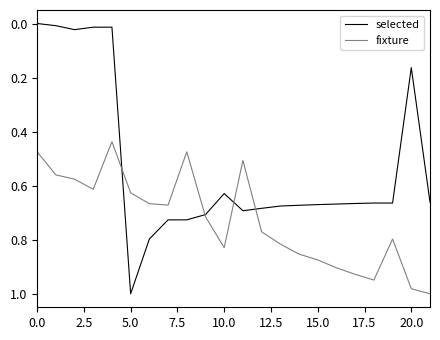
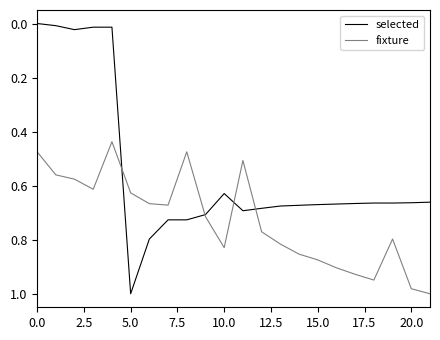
selected, 20.0: 0.16 -> 0.66
